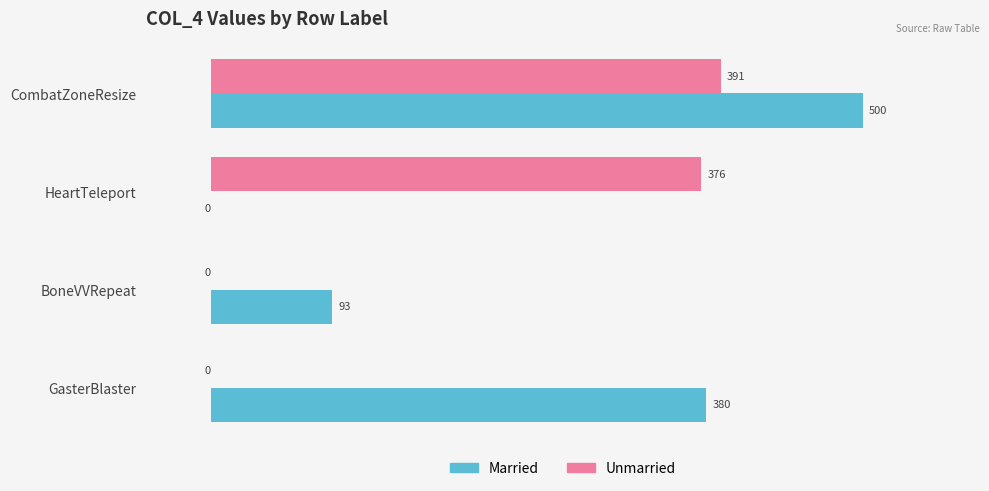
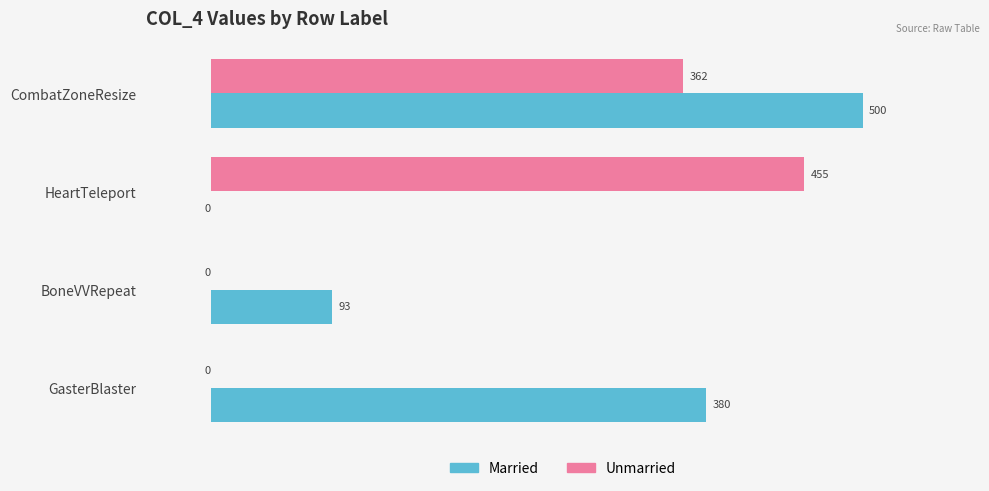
Unmarried, CombatZoneResize: 391 -> 362
Unmarried, HeartTeleport: 376 -> 455
